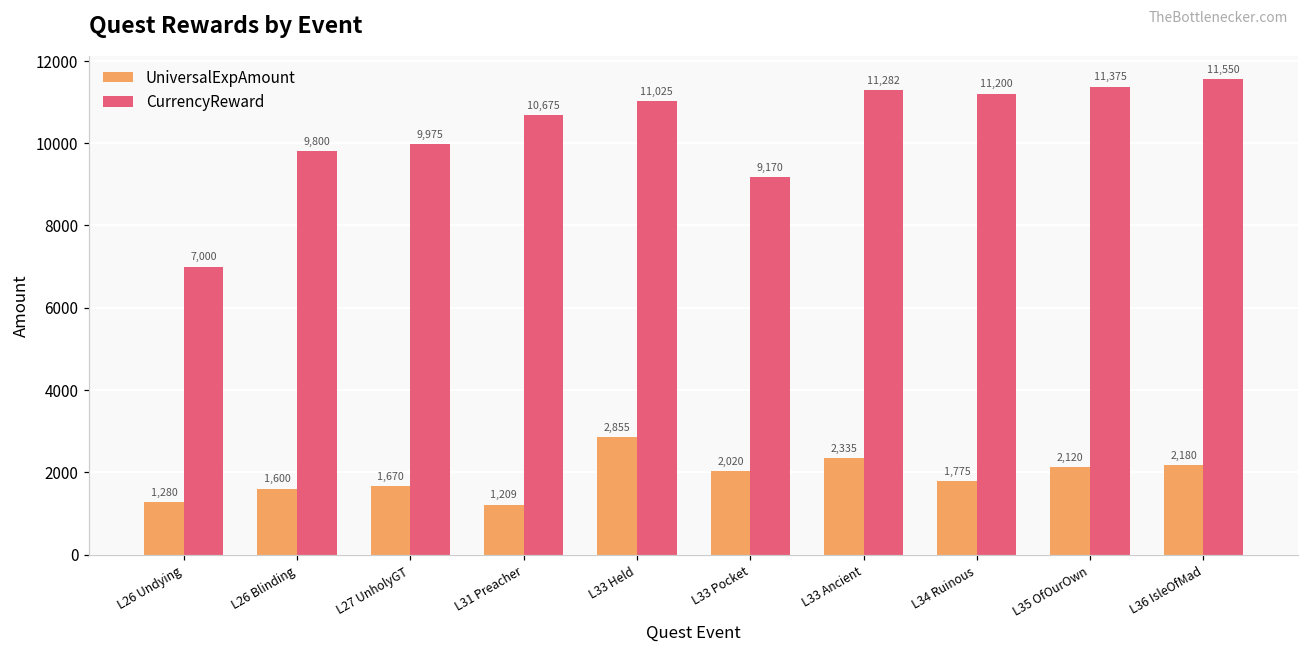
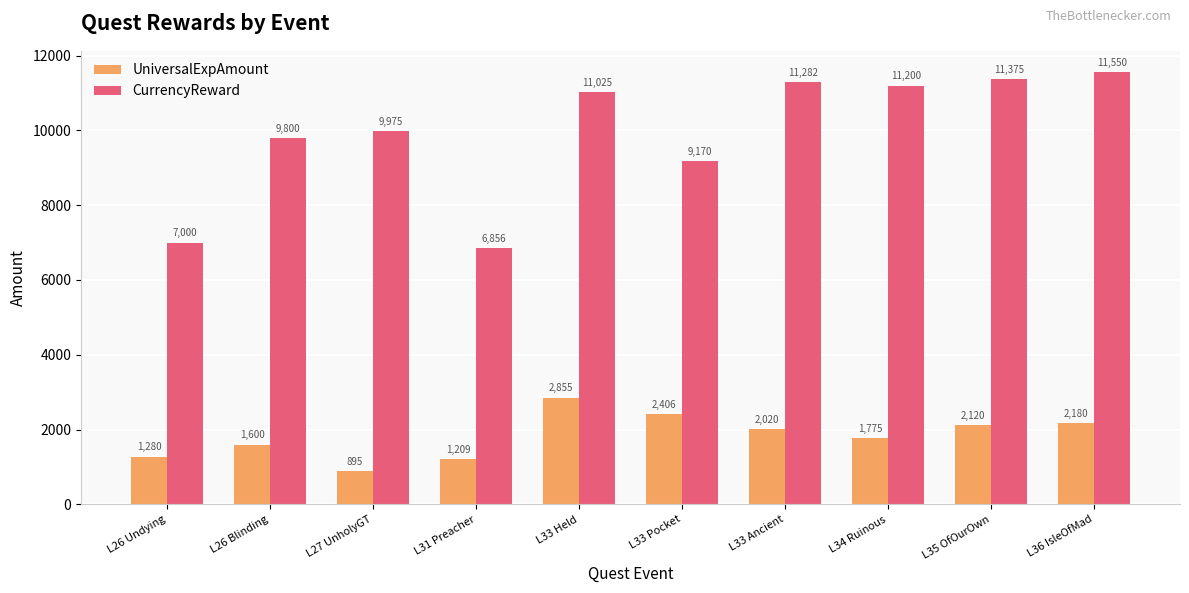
UniversalExpAmount, L27 UnholyGT: 1,670 -> 895
CurrencyReward, L31 Preacher: 10,675 -> 6,856
UniversalExpAmount, L33 Pocket: 2,020 -> 2,406
UniversalExpAmount, L33 Ancient: 2,335 -> 2,020
